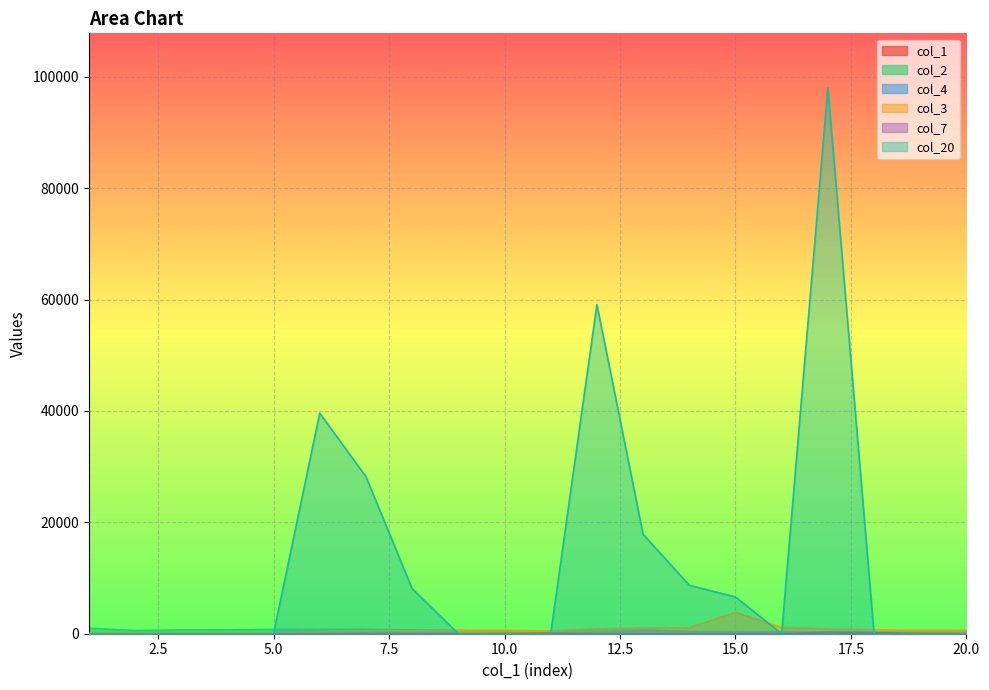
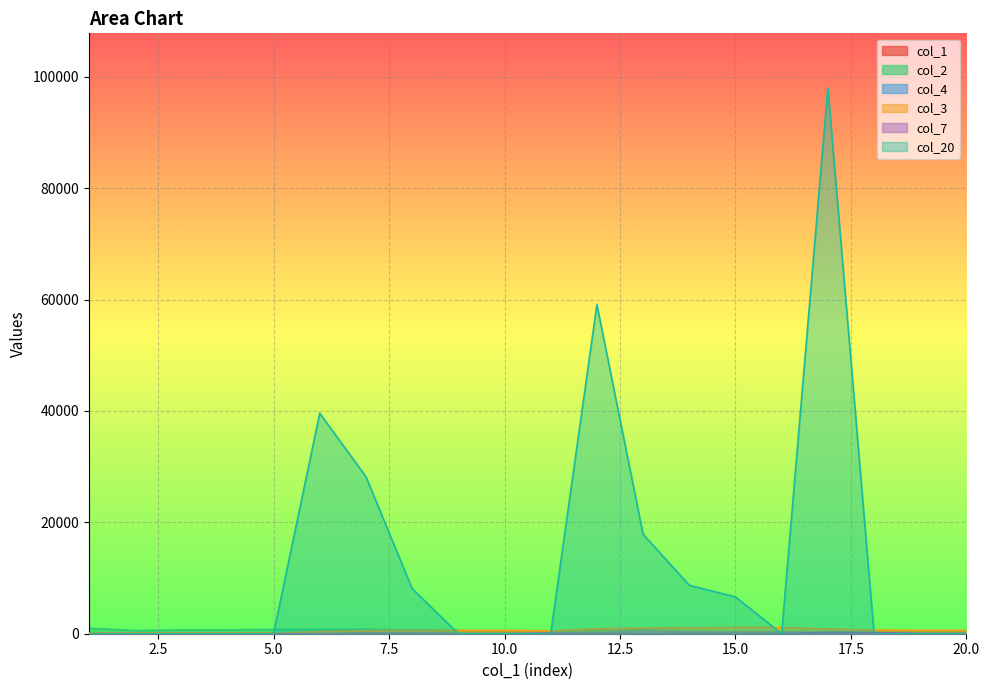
col_3, 15.0: 4000 -> 1000
